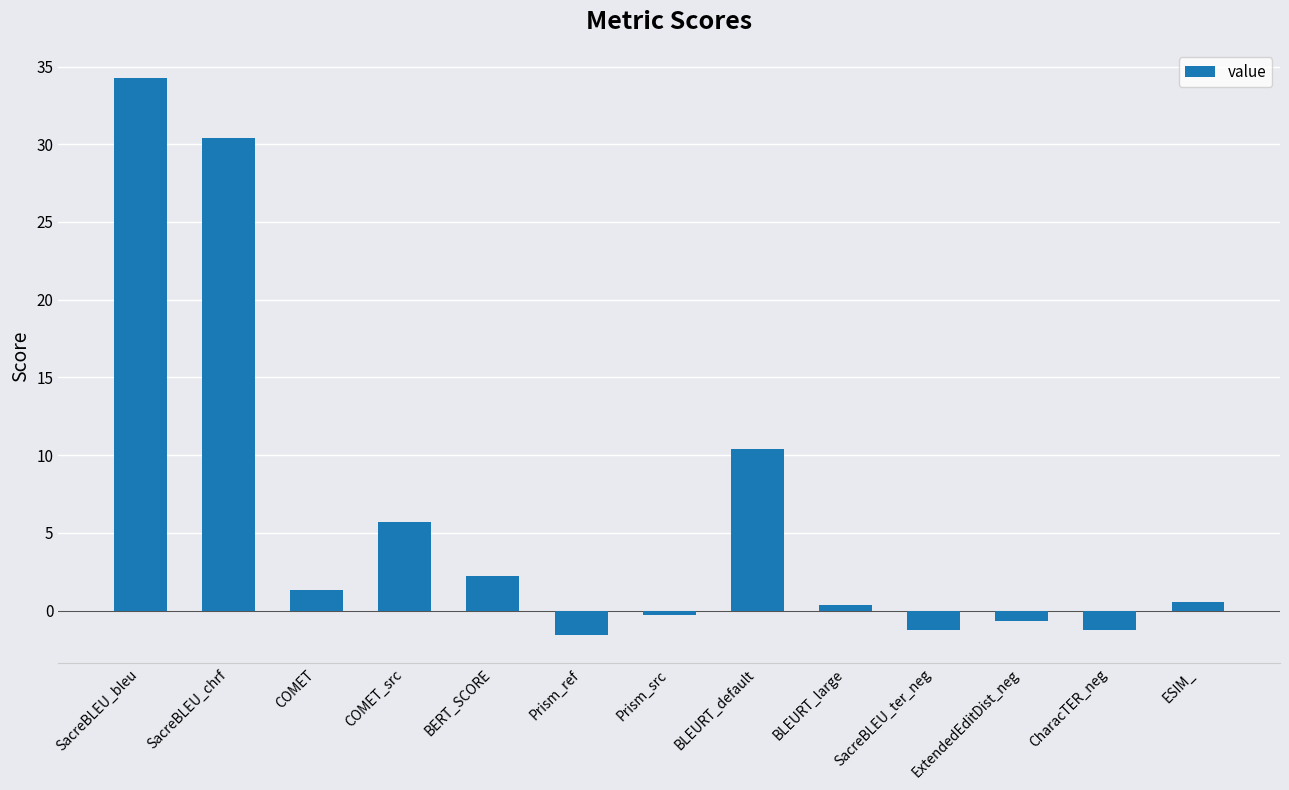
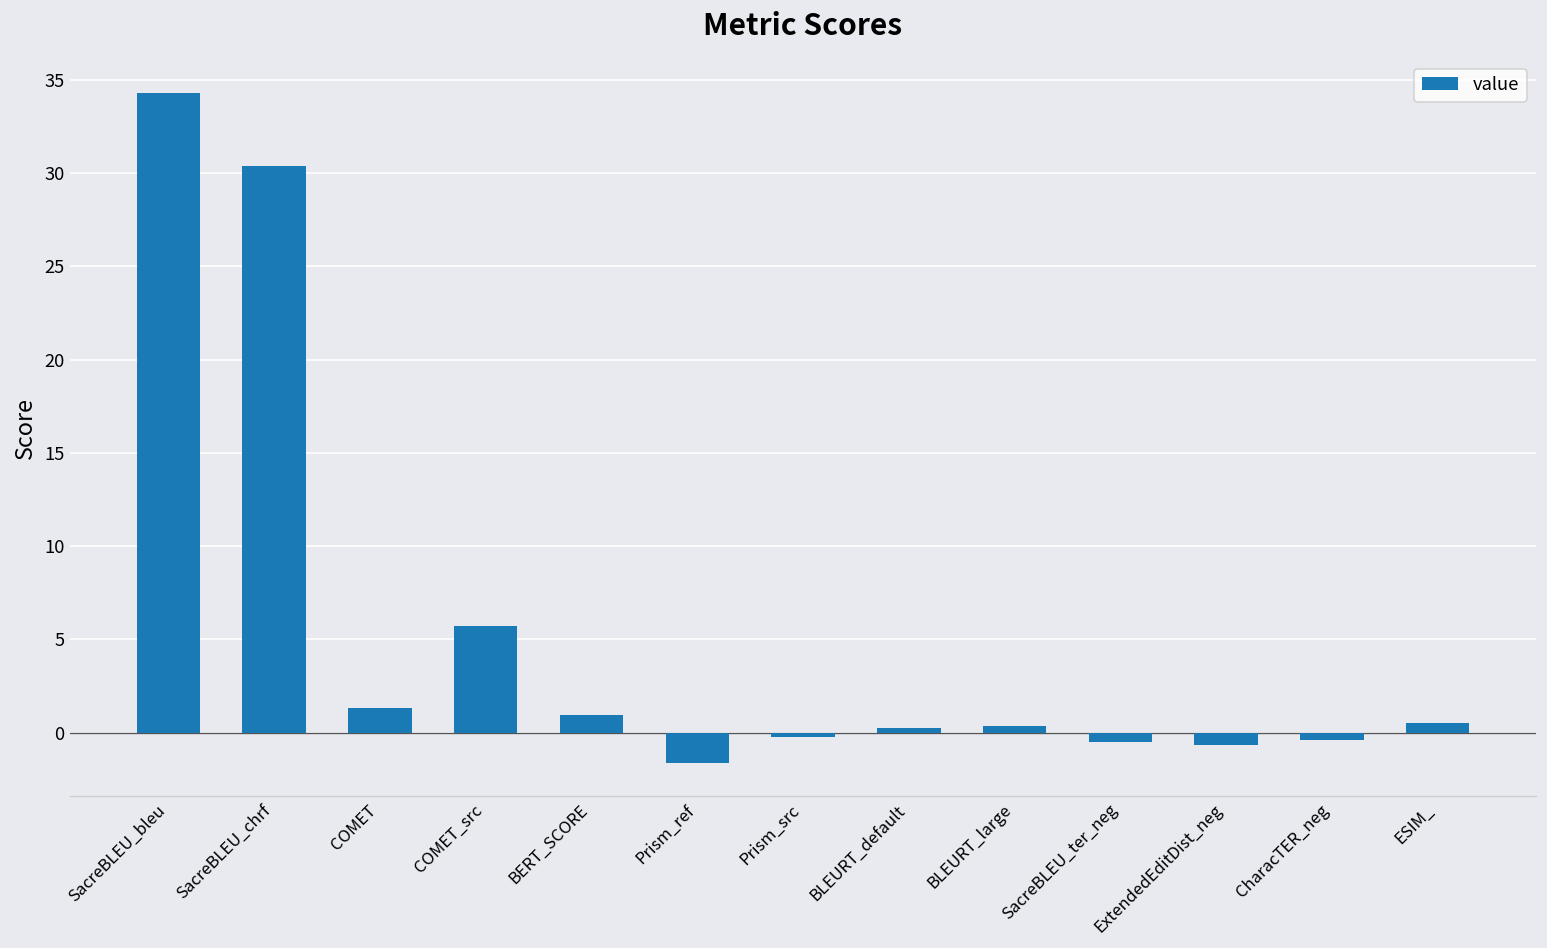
BERT_SCORE: 2.2 -> 0.9
BLEURT_default: 10.4 -> 0.3
SacreBLEU_ter_neg: -1.2 -> -0.5
CharacTER_neg: -1.2 -> -0.4
